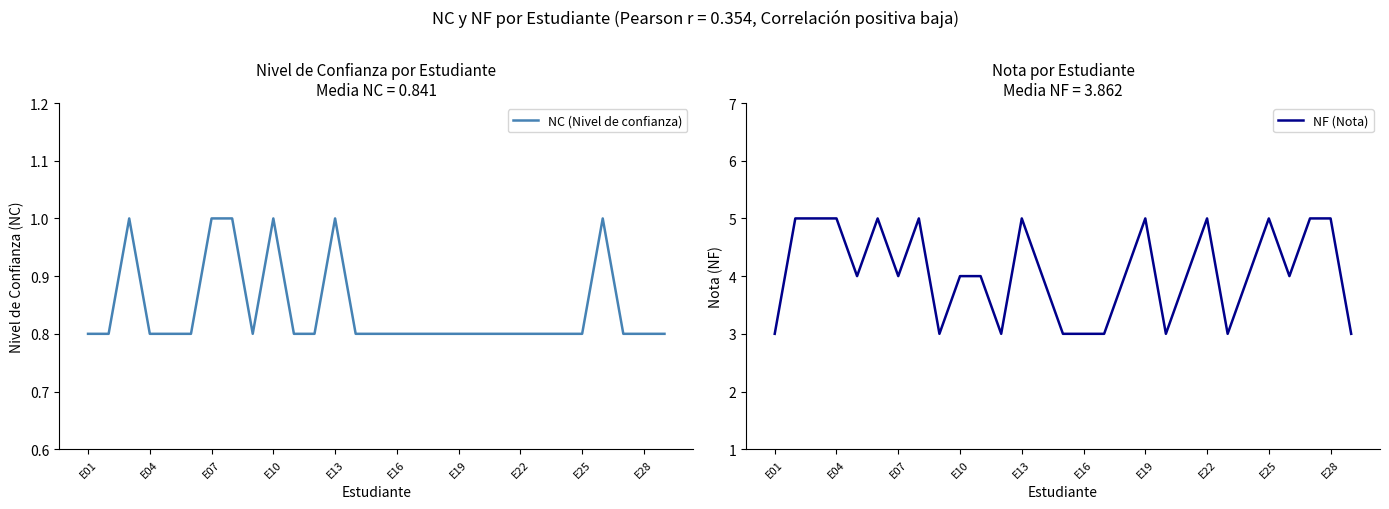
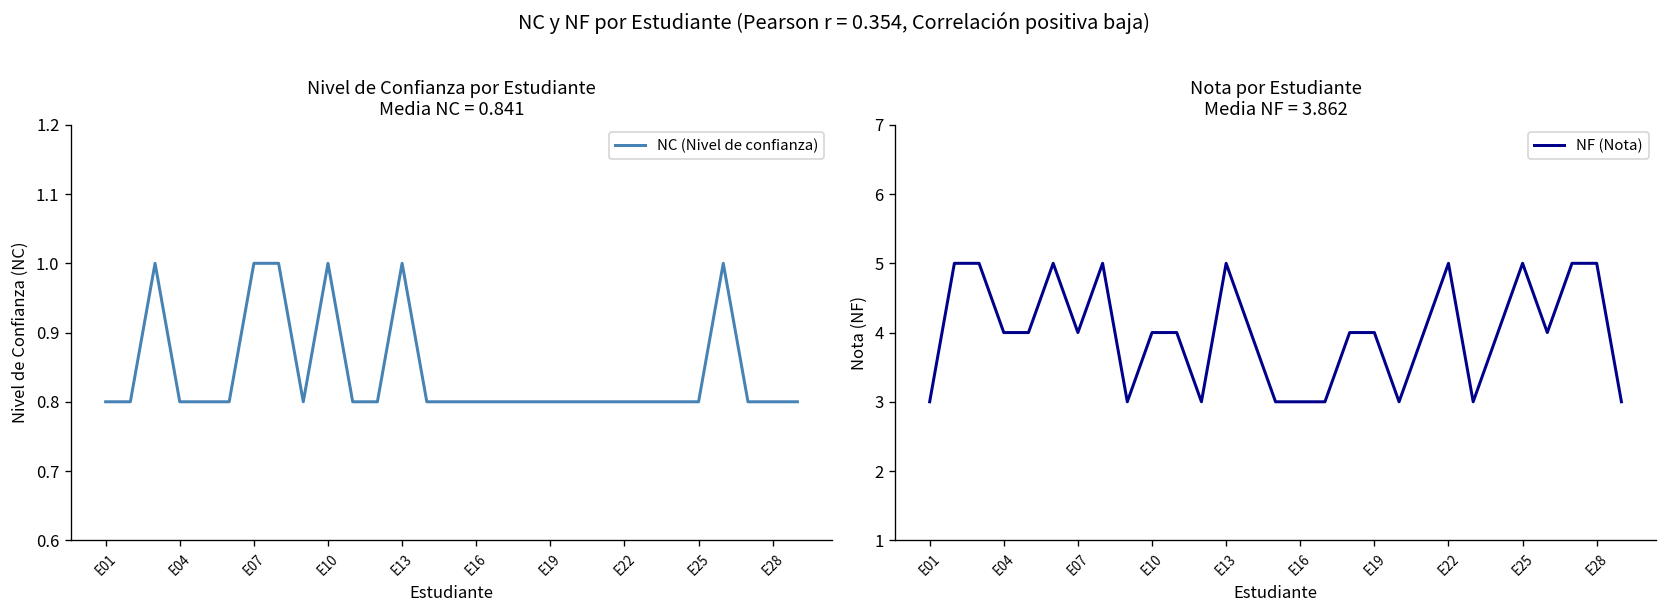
Nota por Estudiante Media NF = 3.862, E04: 5 -> 4
Nota por Estudiante Media NF = 3.862, E19: 5 -> 4
